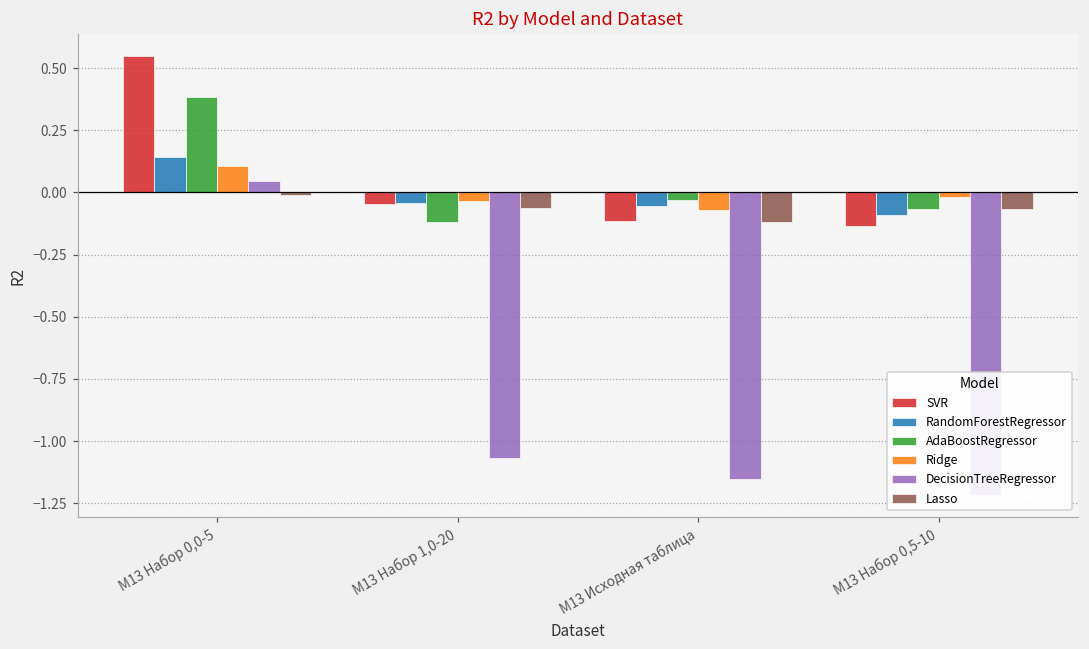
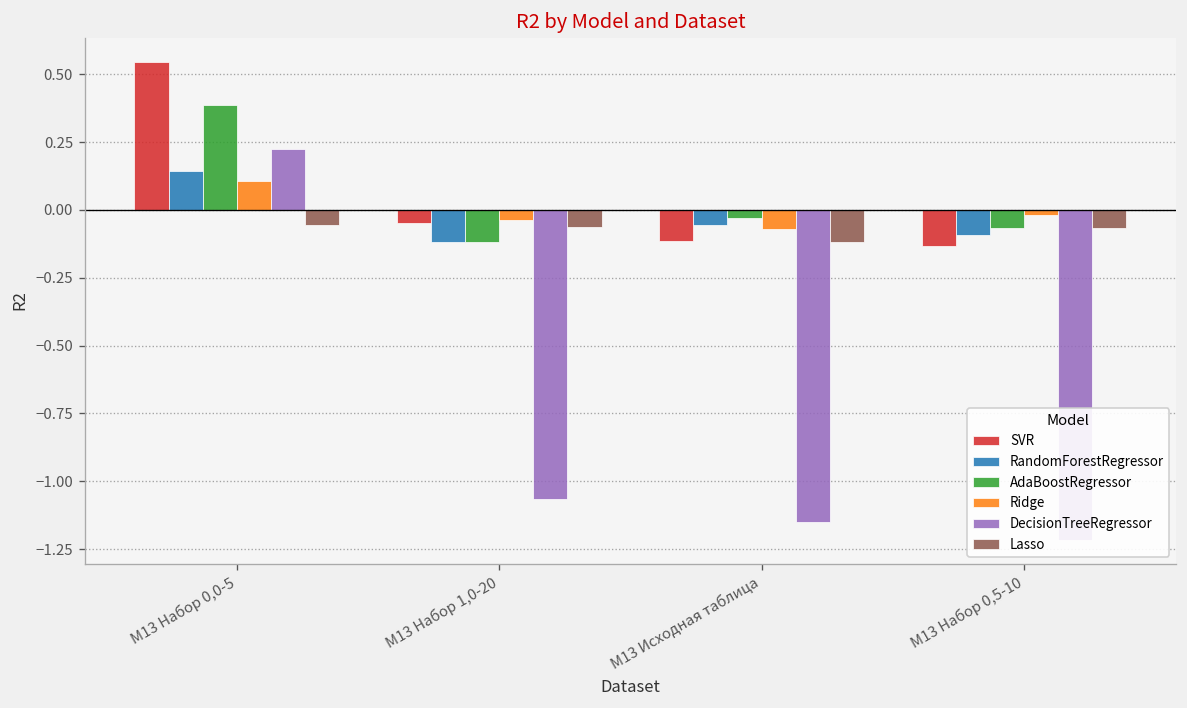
DecisionTreeRegressor, М13 Набор 0,0-5: 0.05 -> 0.22
Lasso, М13 Набор 0,0-5: -0.01 -> -0.05
RandomForestRegressor, М13 Набор 1,0-20: -0.04 -> -0.12
